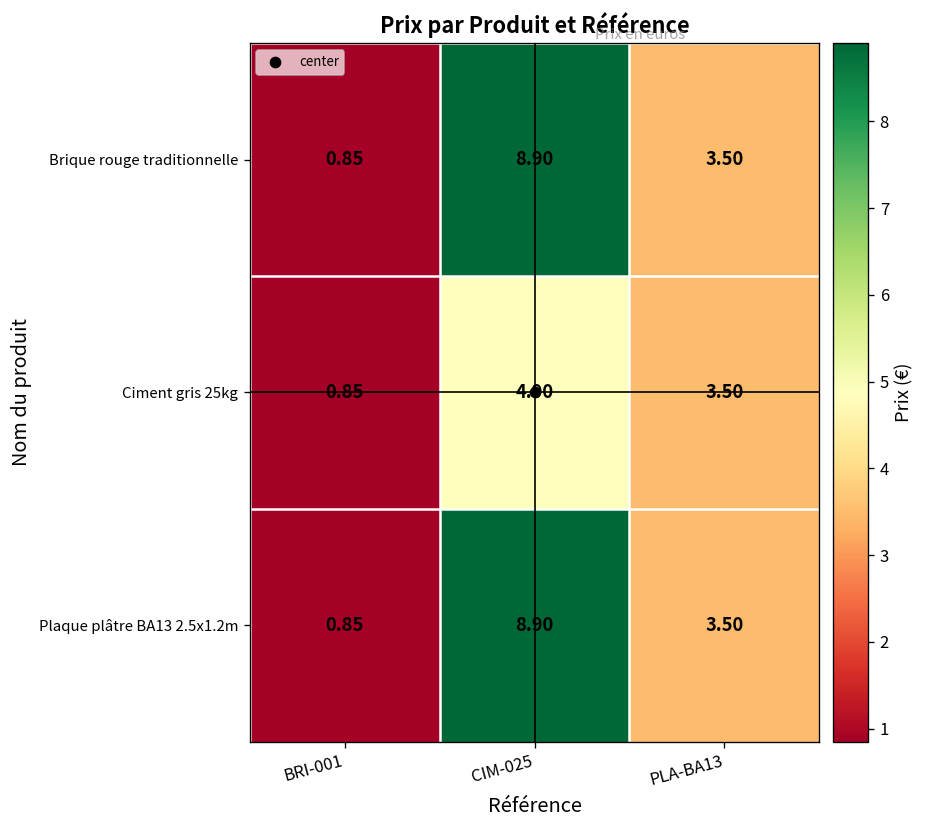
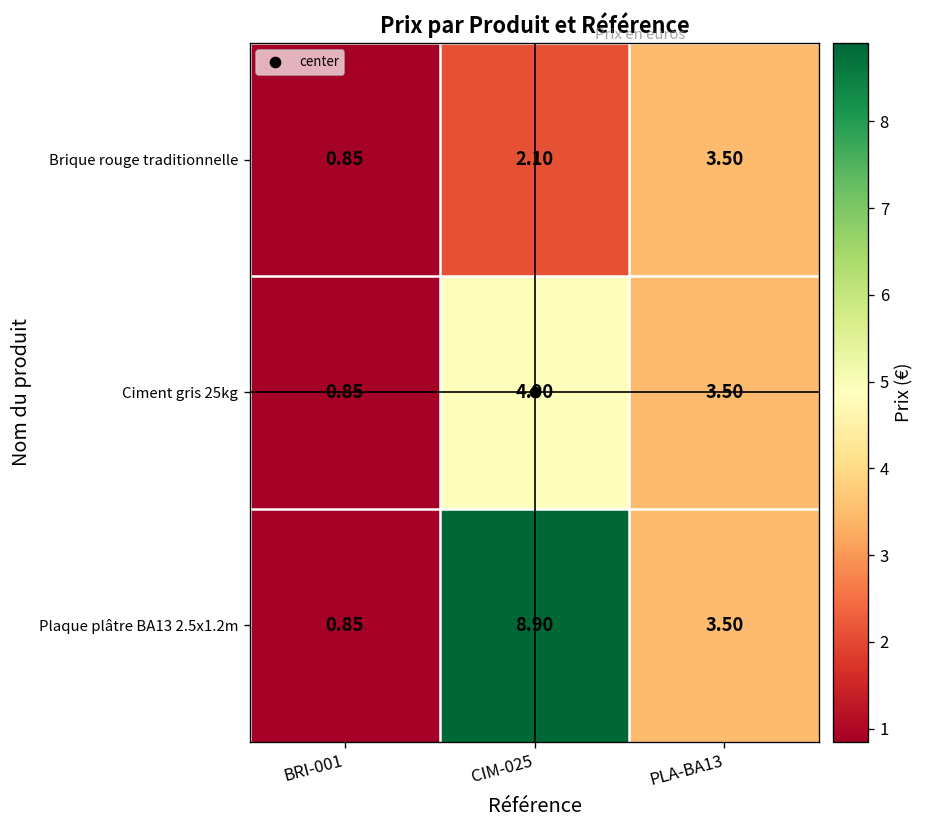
Brique rouge traditionnelle, CIM-025: 8.90 -> 2.10
